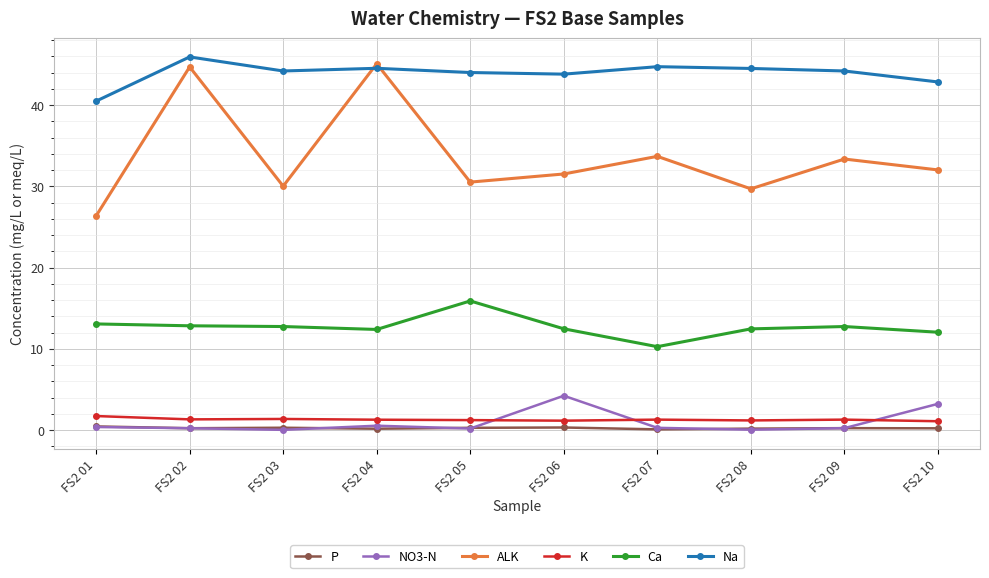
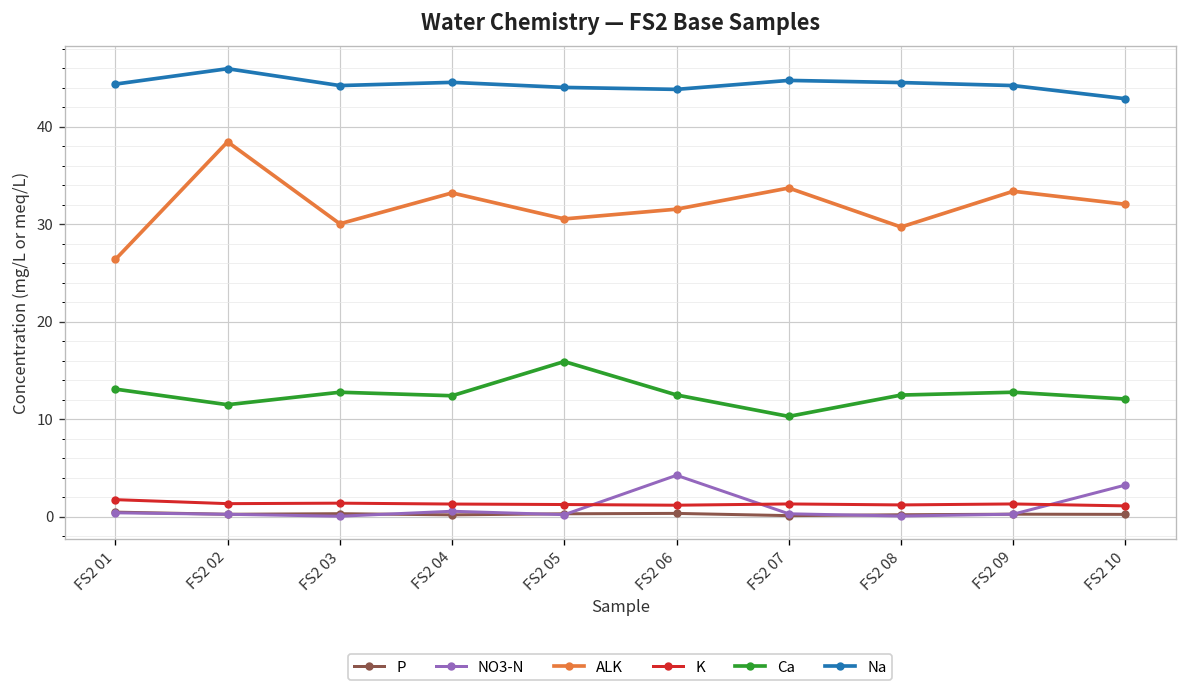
Na, FS2 01: 41 -> 44
ALK, FS2 02: 45 -> 38
Ca, FS2 02: 13 -> 11
ALK, FS2 04: 45 -> 33
